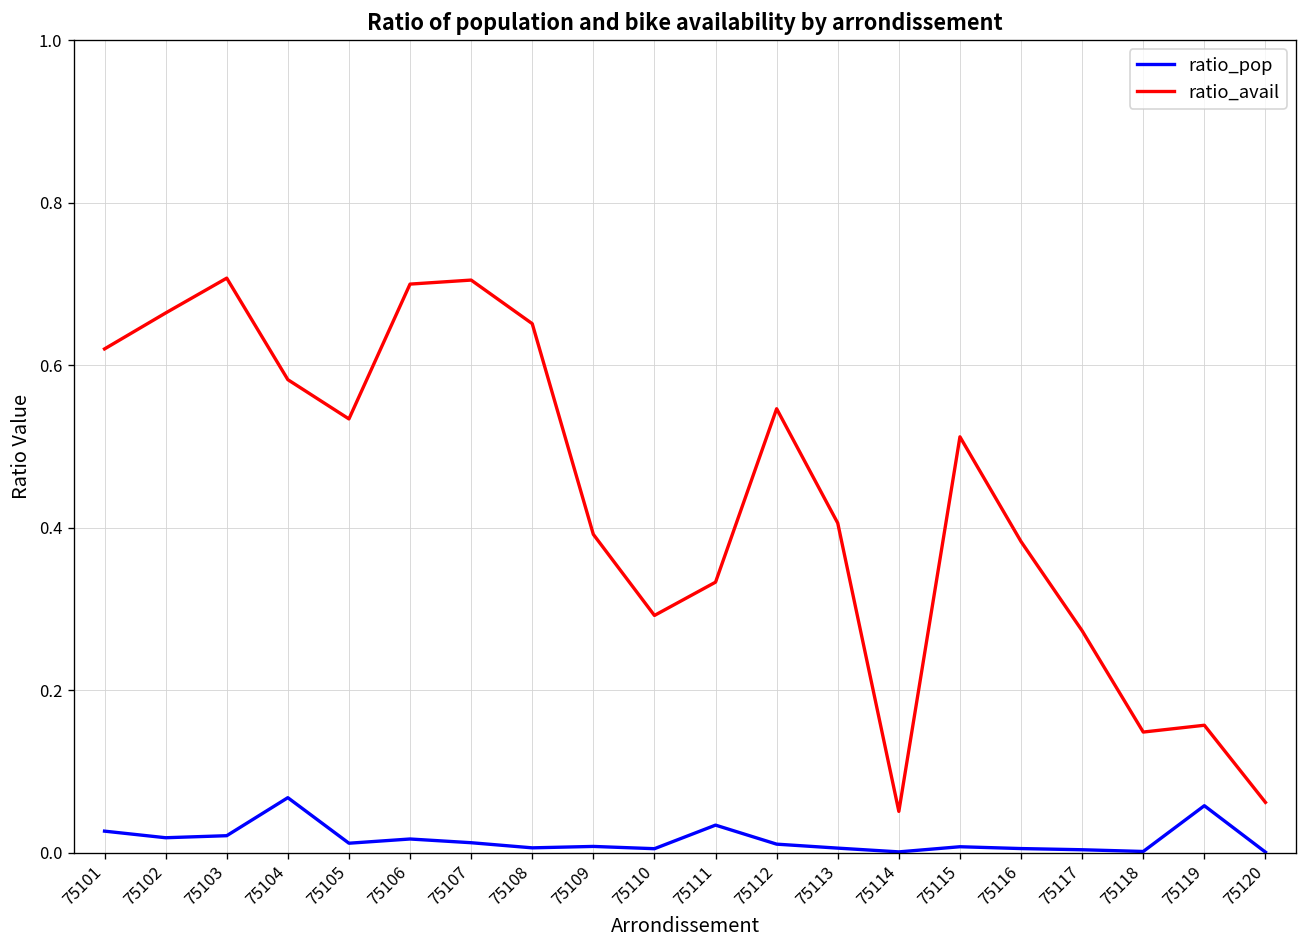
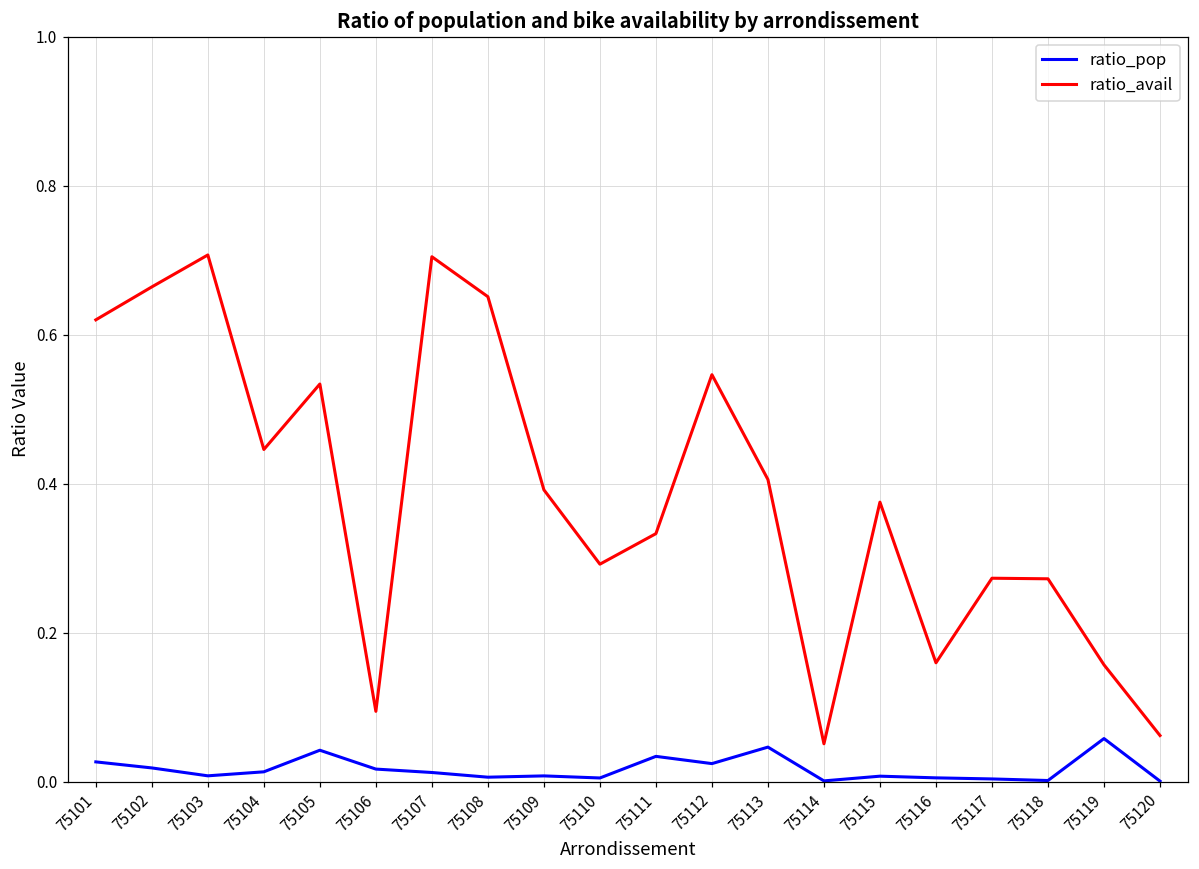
ratio_pop, 75103: 0.02 -> 0.01
ratio_pop, 75104: 0.07 -> 0.01
ratio_avail, 75104: 0.58 -> 0.45
ratio_pop, 75105: 0.01 -> 0.04
ratio_avail, 75106: 0.70 -> 0.09
ratio_pop, 75112: 0.01 -> 0.02
ratio_pop, 75113: 0.01 -> 0.05
ratio_avail, 75115: 0.51 -> 0.38
ratio_avail, 75116: 0.38 -> 0.16
ratio_avail, 75118: 0.15 -> 0.27
